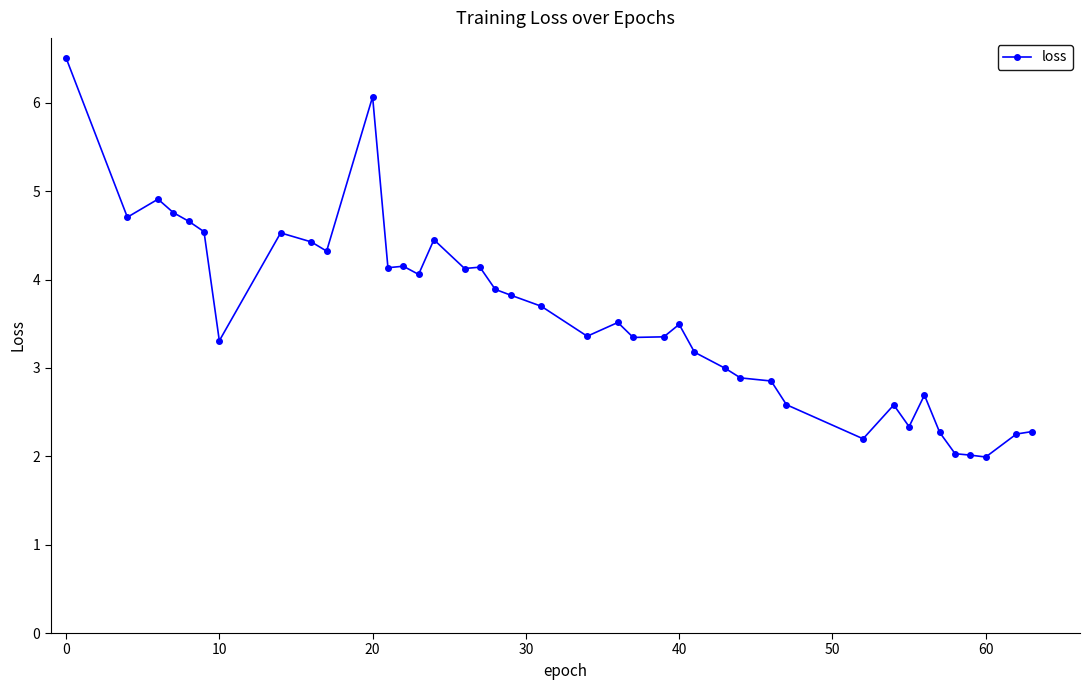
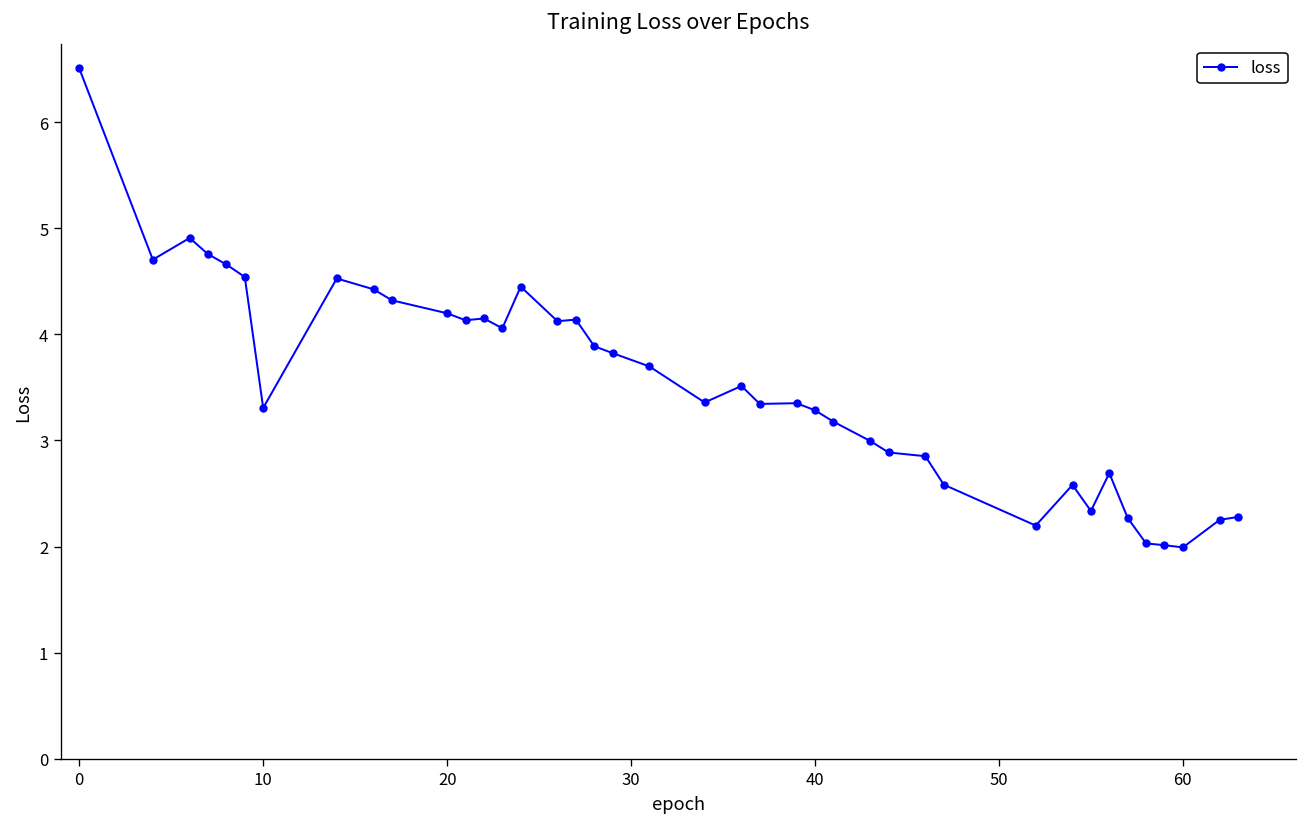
20: 6.1 -> 4.2
40: 3.5 -> 3.3
